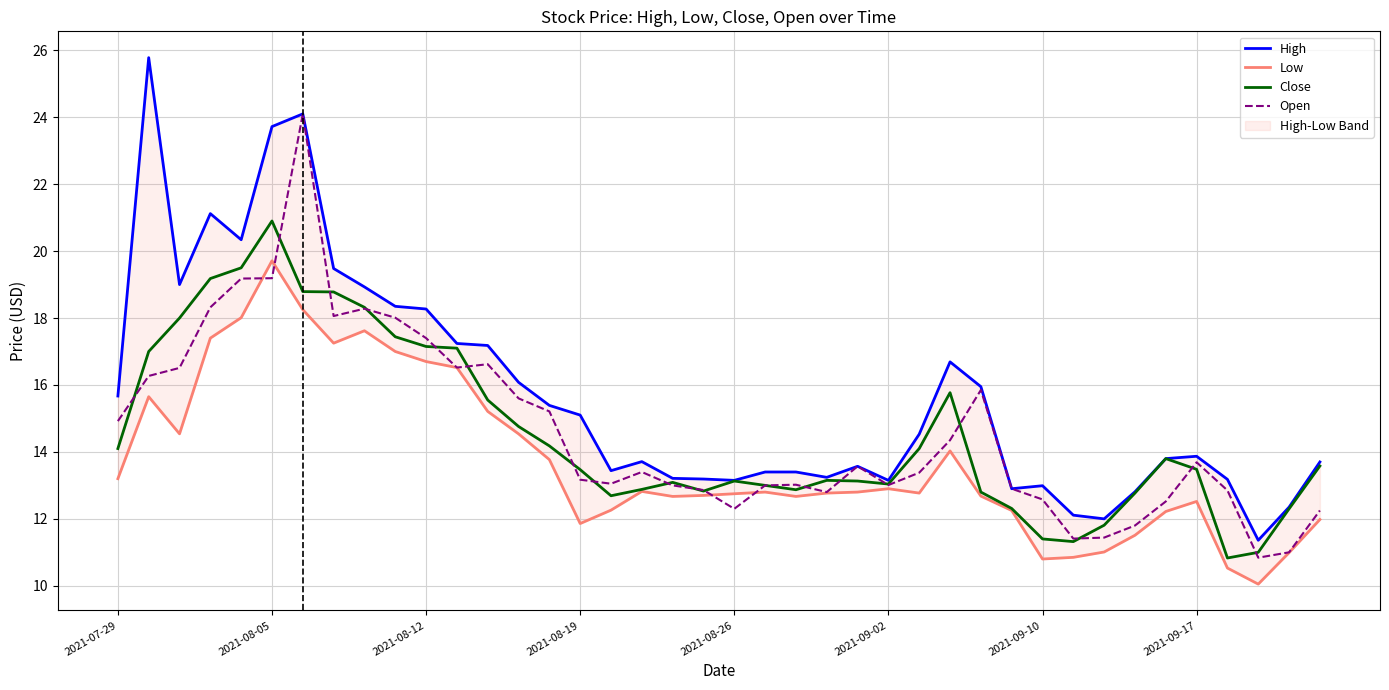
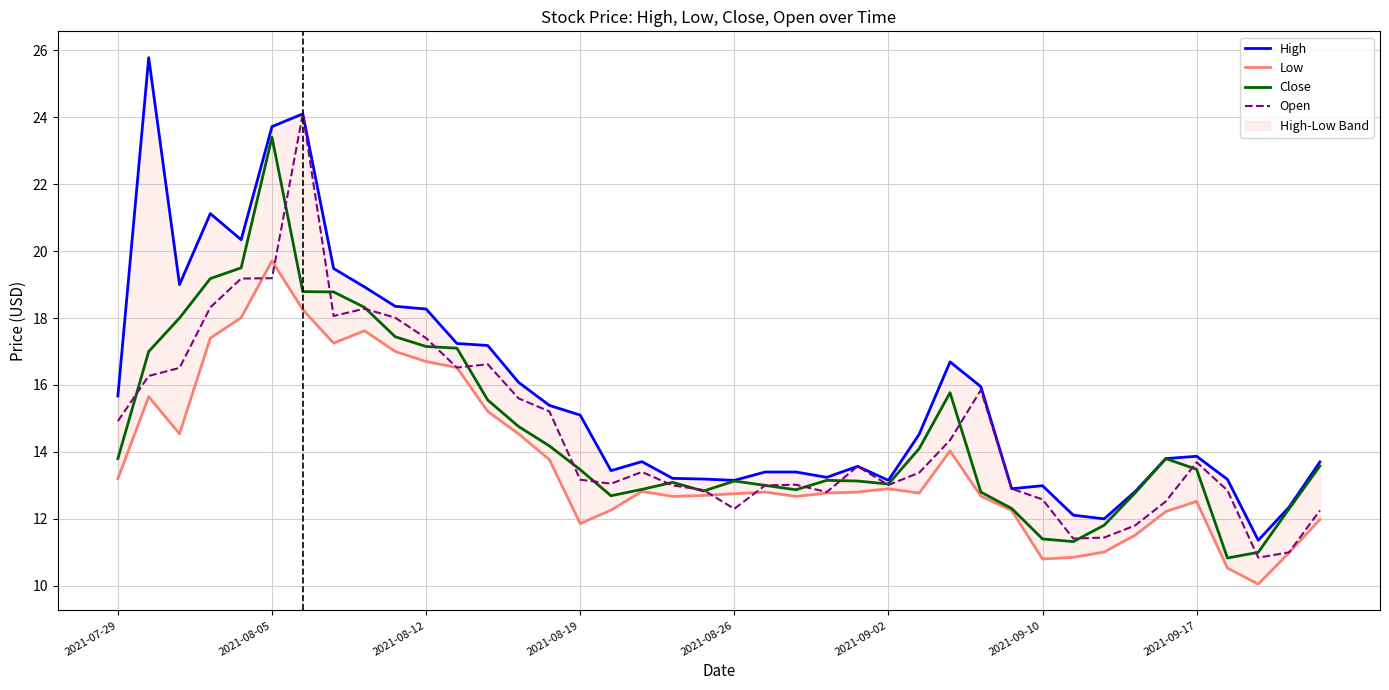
Close, 2021-07-29: 14.1 -> 13.8
Close, 2021-08-05: 20.9 -> 23.4
